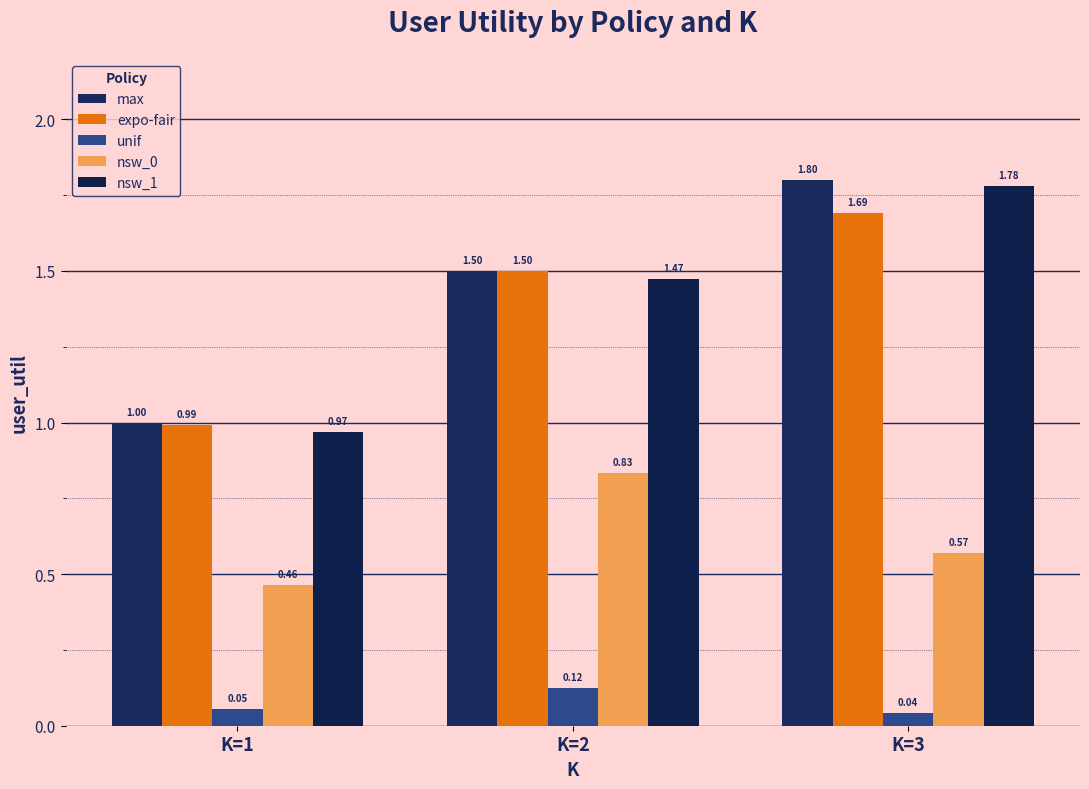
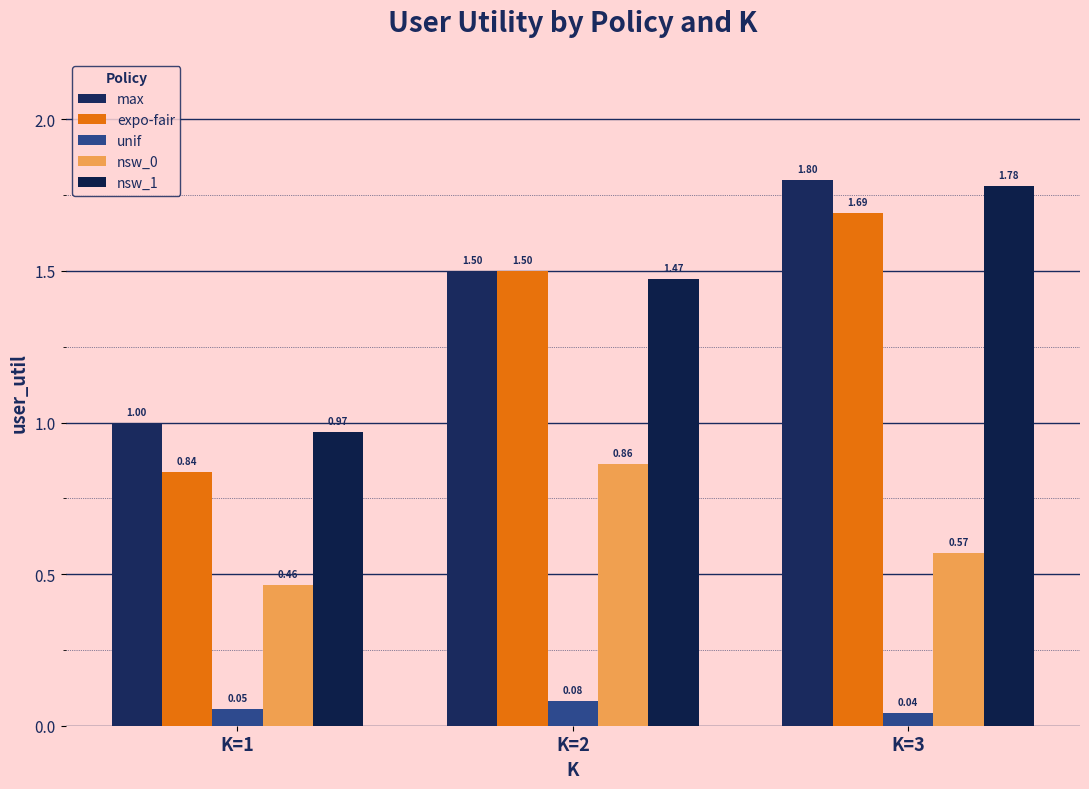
expo-fair, K=1: 0.99 -> 0.84
unif, K=2: 0.12 -> 0.08
nsw_0, K=2: 0.83 -> 0.86
